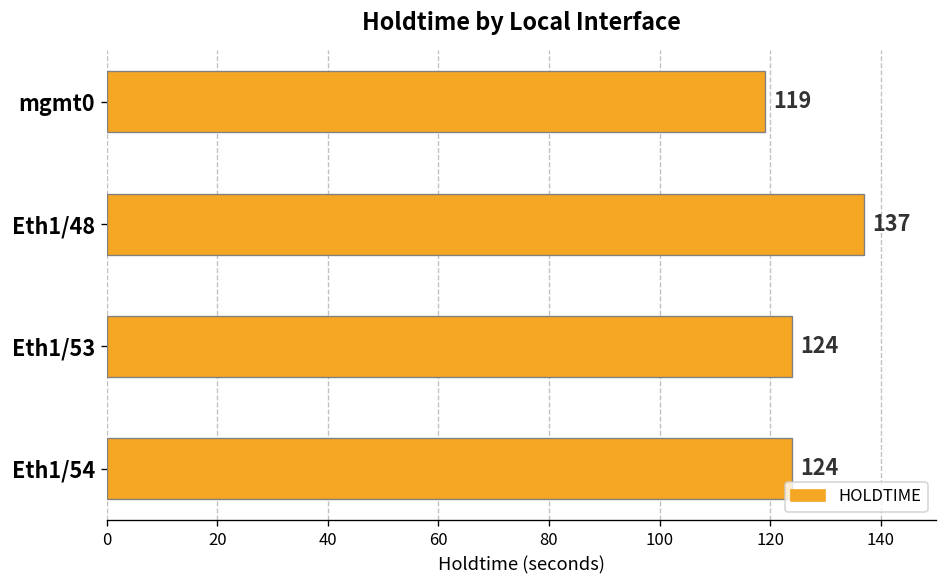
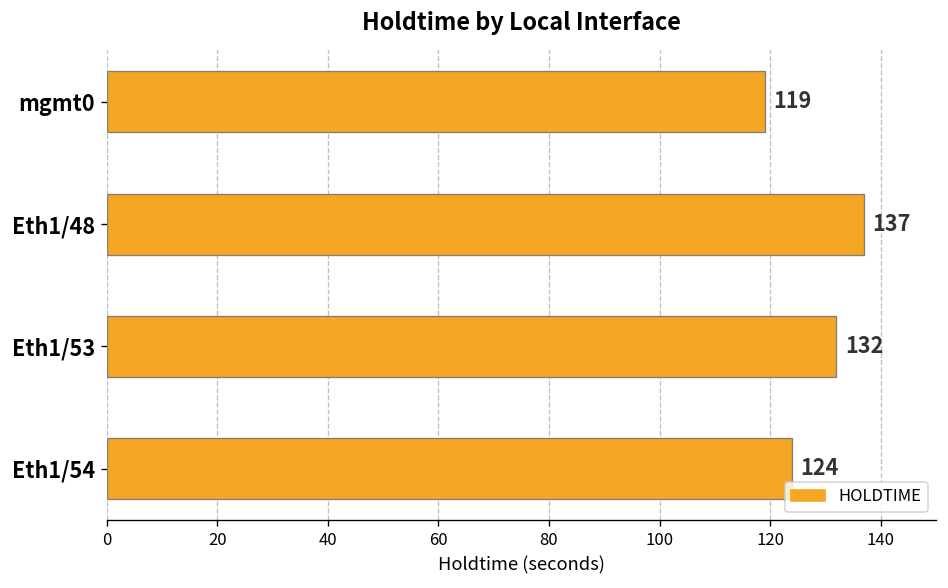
Eth1/53: 124 -> 132
